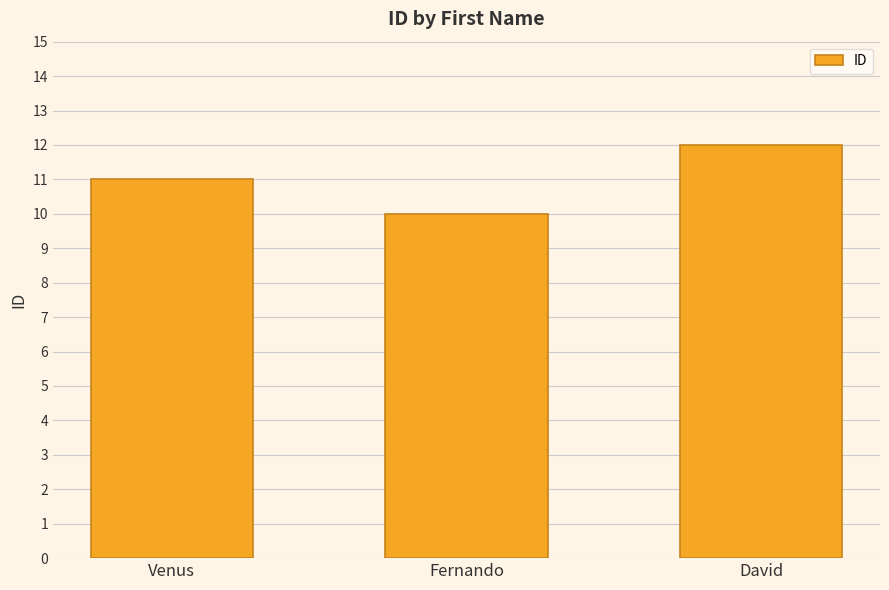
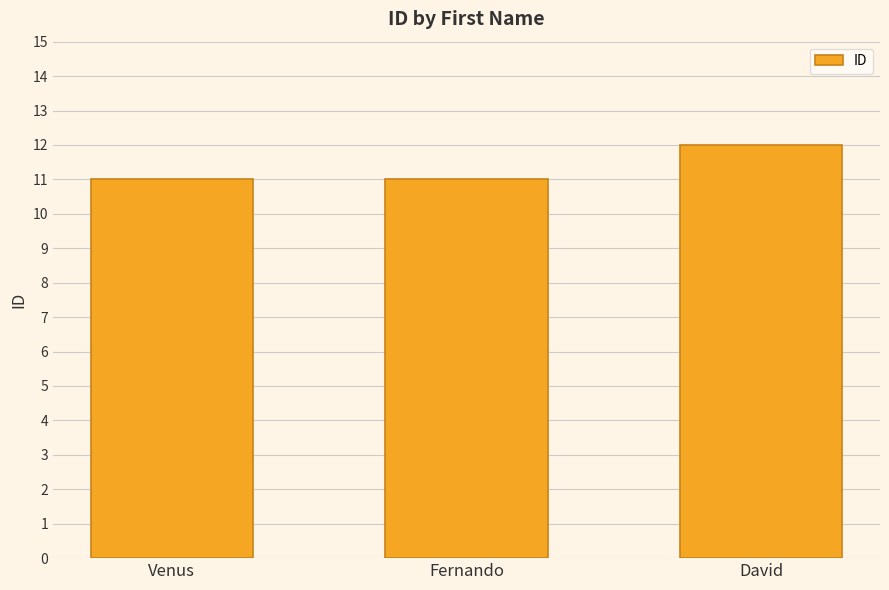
Fernando: 10 -> 11
